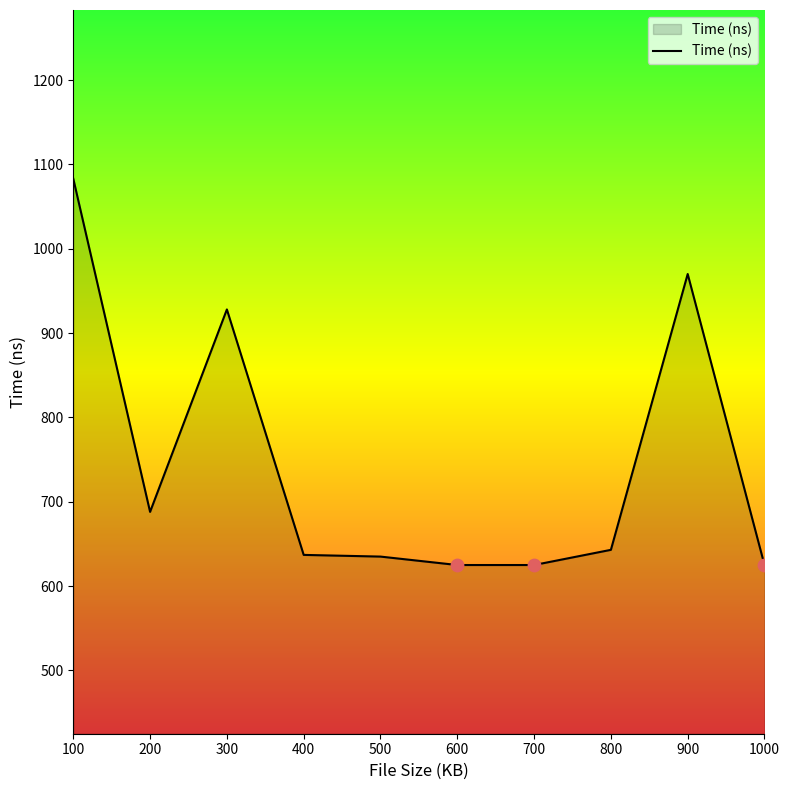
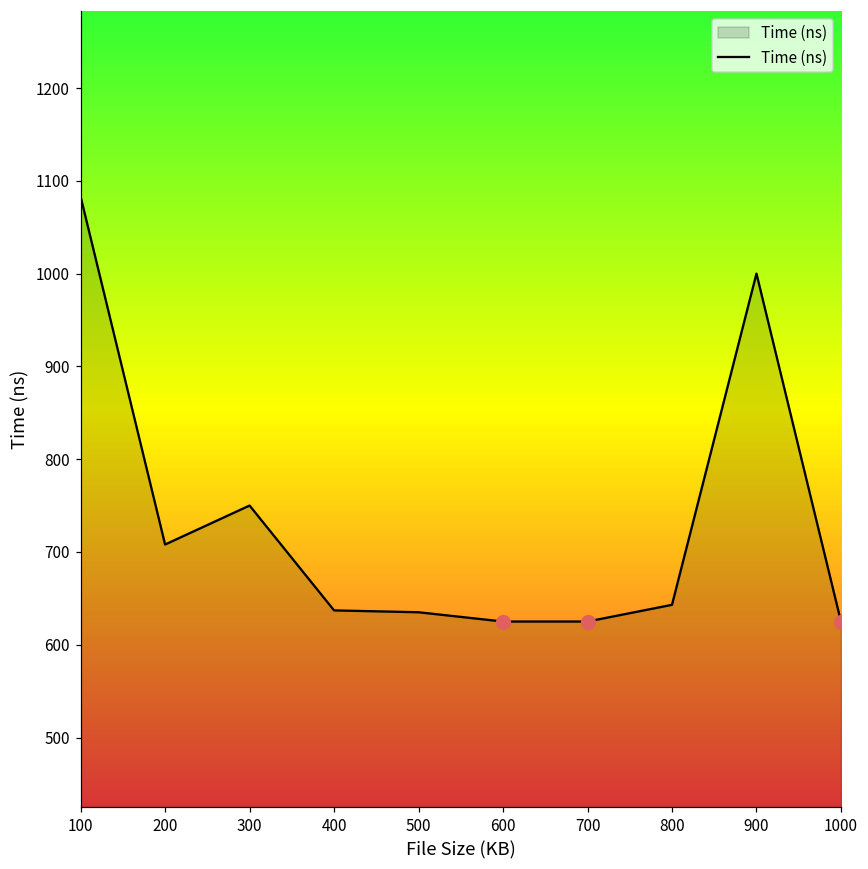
Time (ns), 200: 690 -> 710
Time (ns), 300: 930 -> 750
Time (ns), 900: 970 -> 1000
